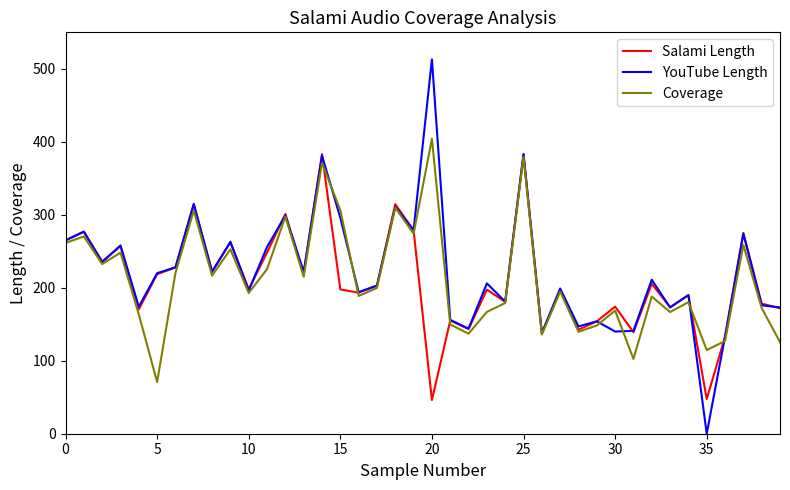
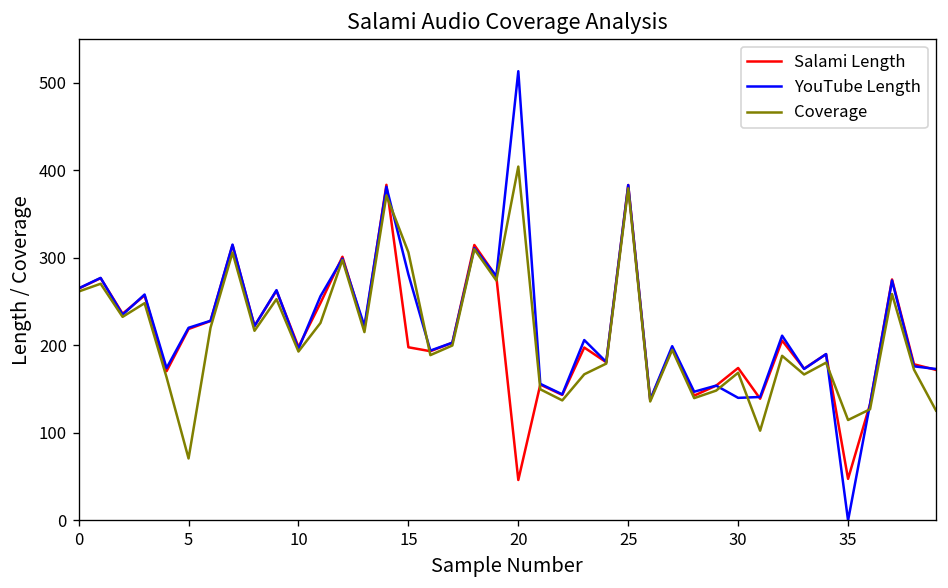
YouTube Length, 15: 300 -> 280
